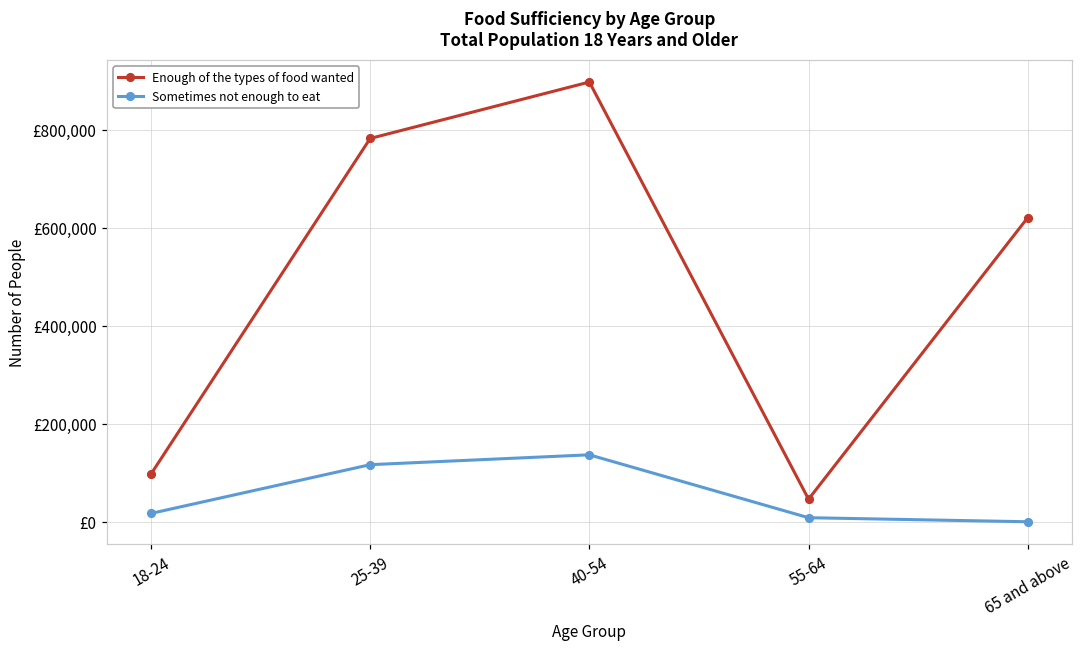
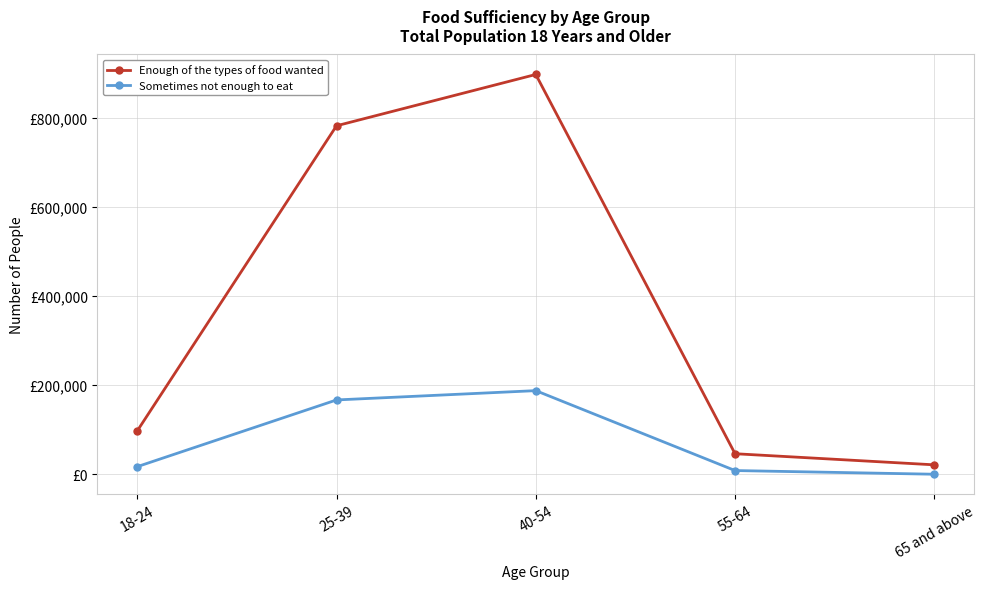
Sometimes not enough to eat, 25-39: £120,000 -> £170,000
Sometimes not enough to eat, 40-54: £140,000 -> £190,000
Enough of the types of food wanted, 65 and above: £620,000 -> £20,000
